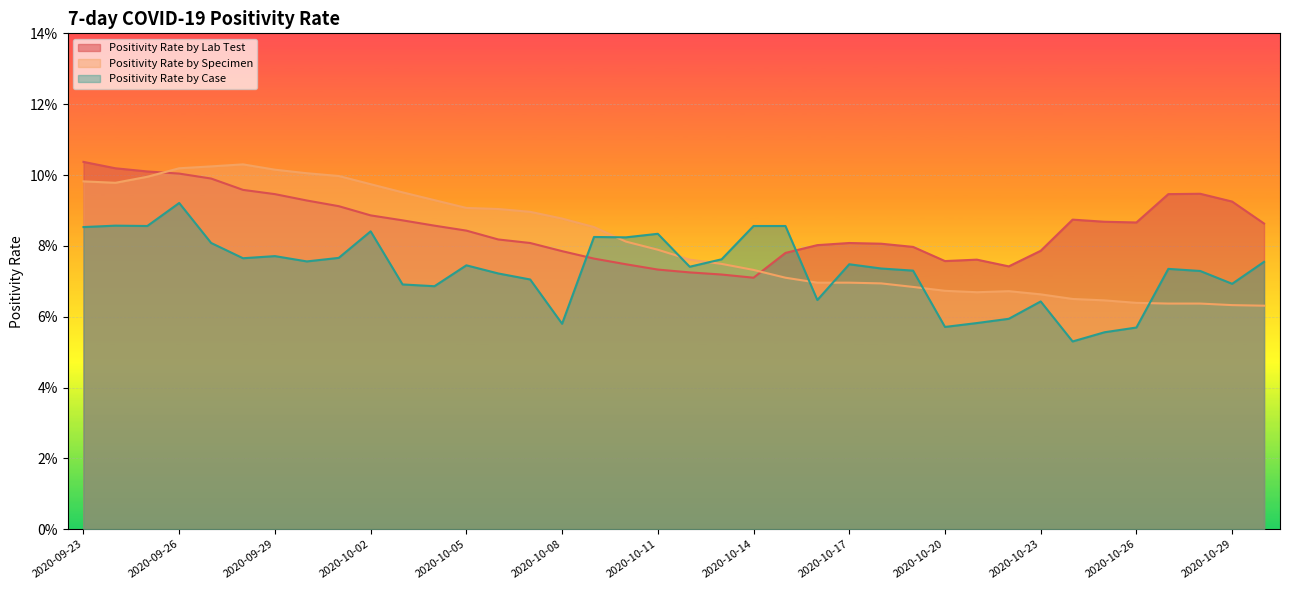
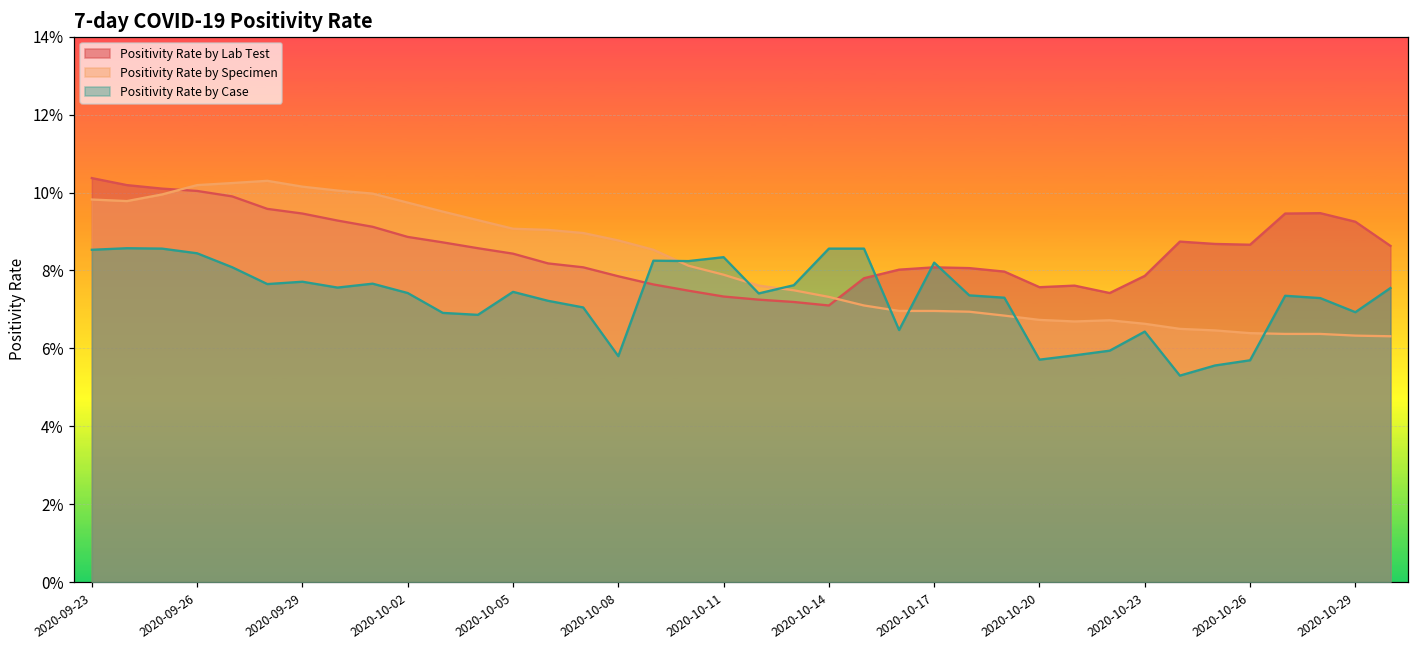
Positivity Rate by Case, 2020-09-26: 9.2% -> 8.4%
Positivity Rate by Case, 2020-10-02: 8.4% -> 7.4%
Positivity Rate by Case, 2020-10-17: 7.5% -> 8.2%
